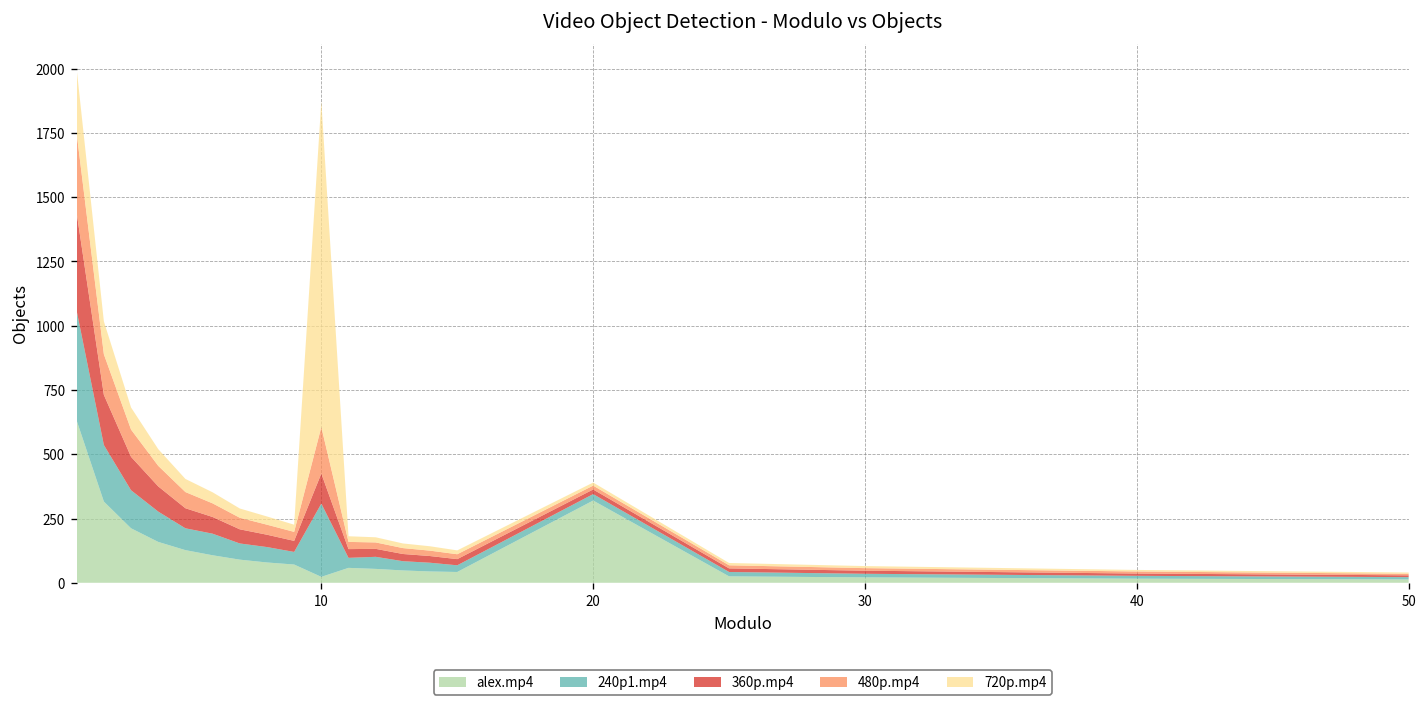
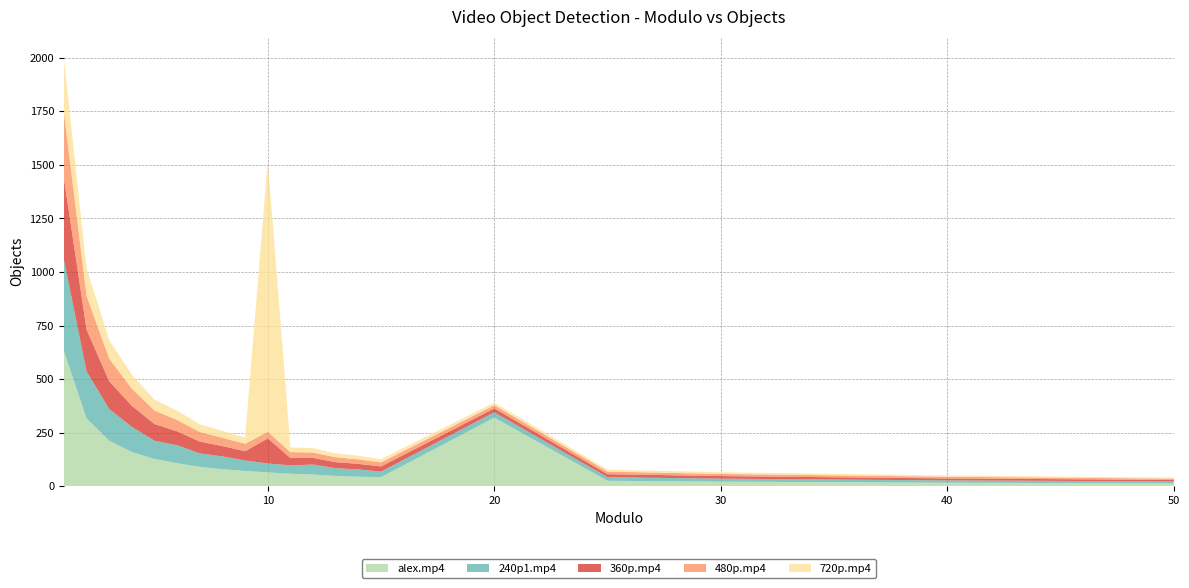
alex.mp4, 10: 20 -> 60
240p1.mp4, 10: 290 -> 40
480p.mp4, 10: 180 -> 30
